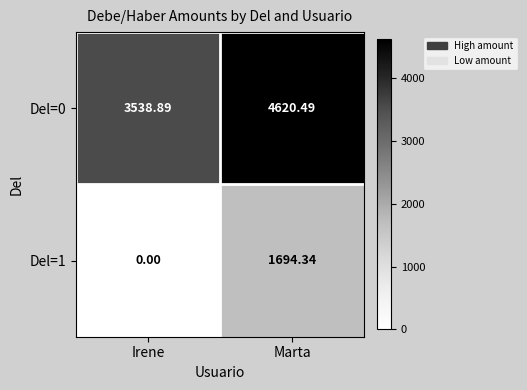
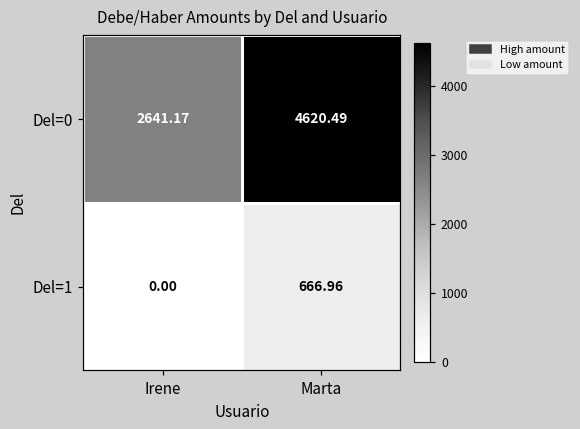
Del=0, Irene: 3538.89 -> 2641.17
Del=1, Marta: 1694.34 -> 666.96
